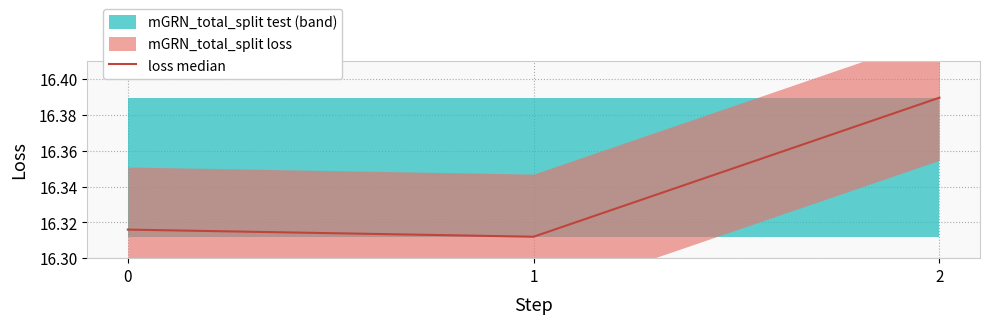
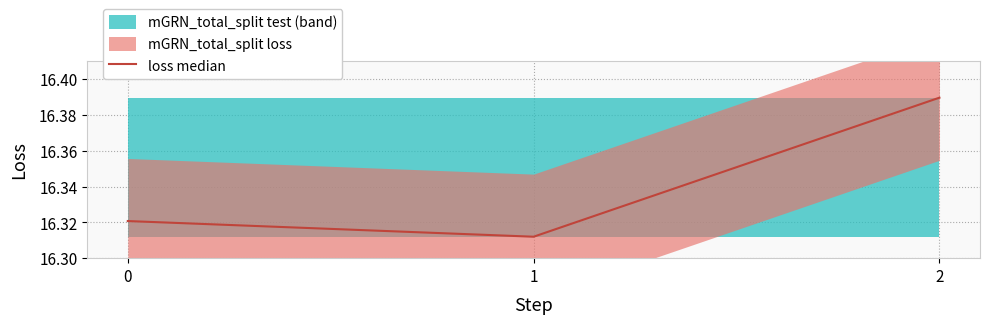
loss median, 0: 16.316 -> 16.321
